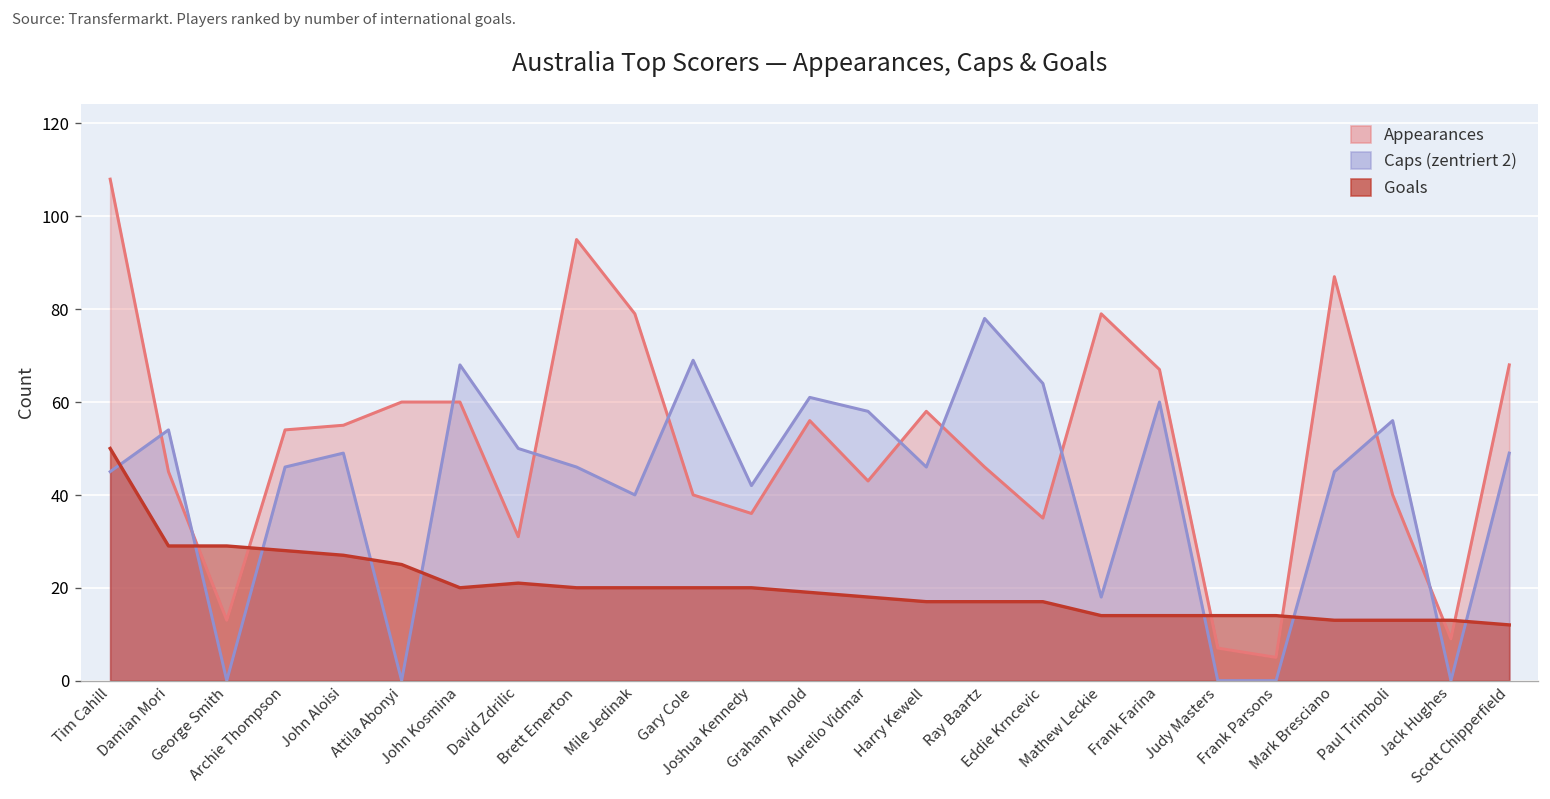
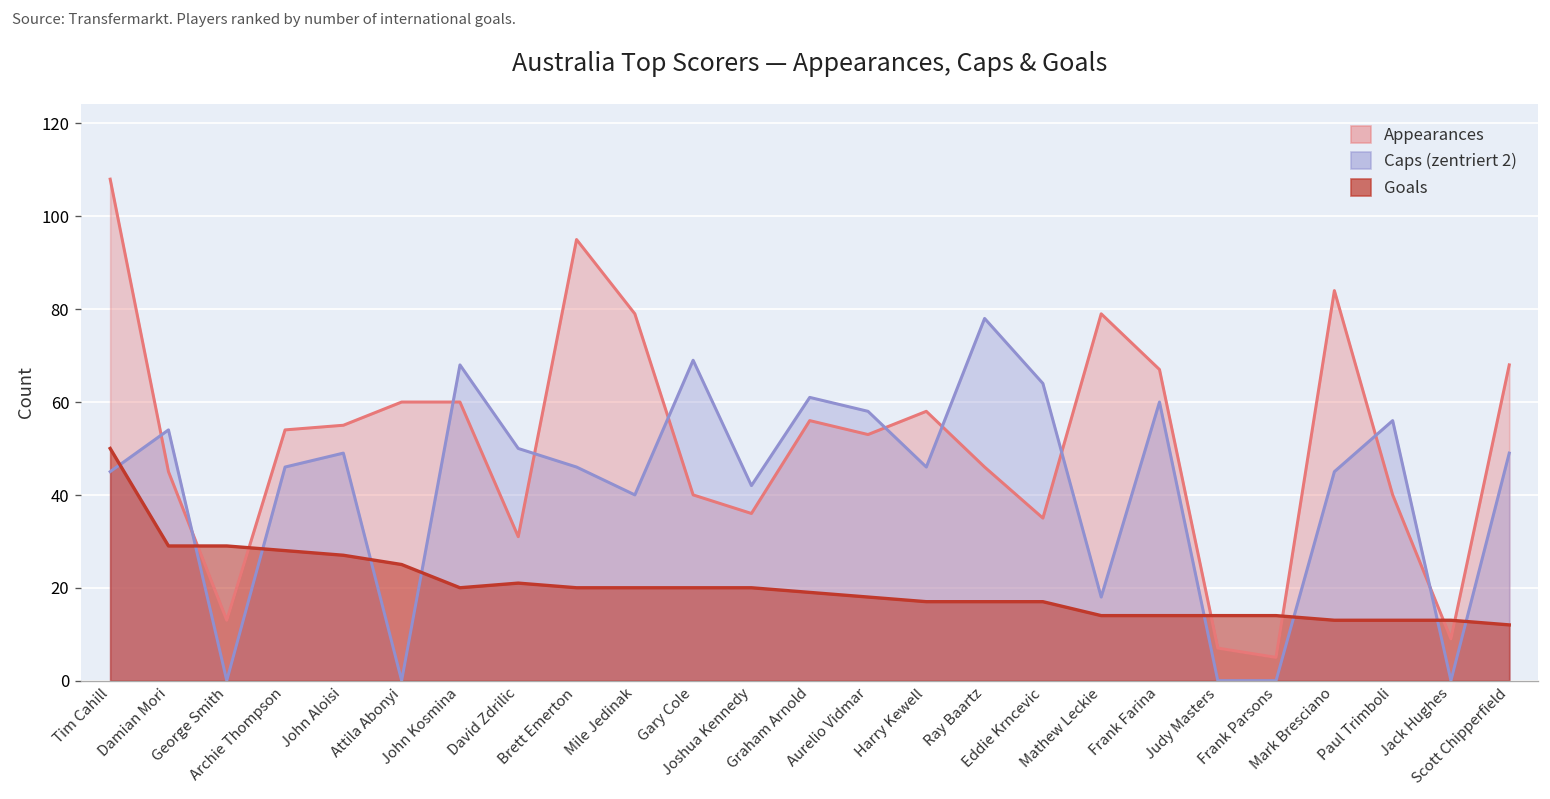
Appearances, Aurelio Vidmar: 43 -> 53
Appearances, Mark Bresciano: 87 -> 84
